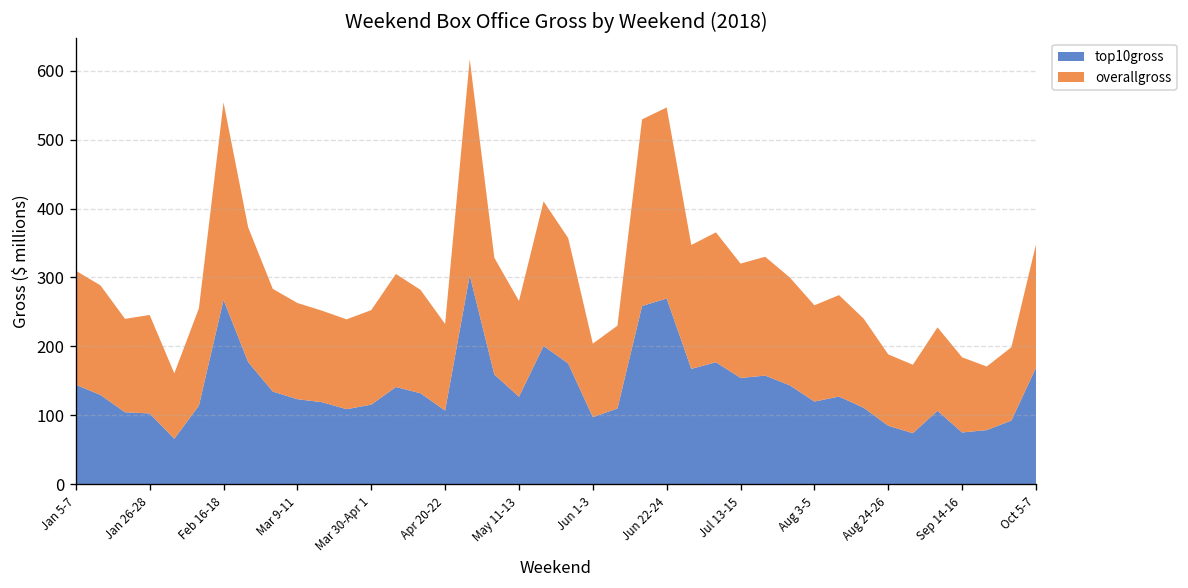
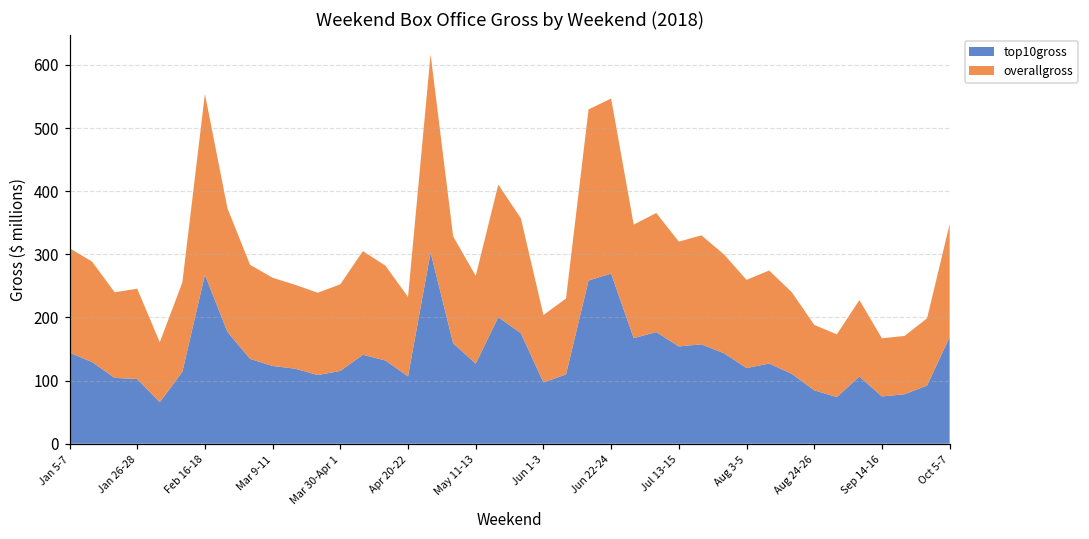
overallgross, Sep 14-16: 110 -> 90
